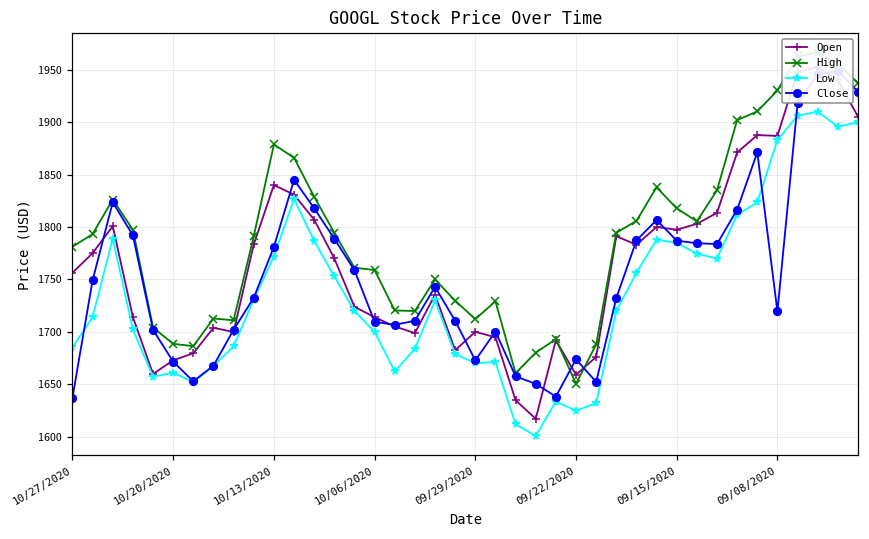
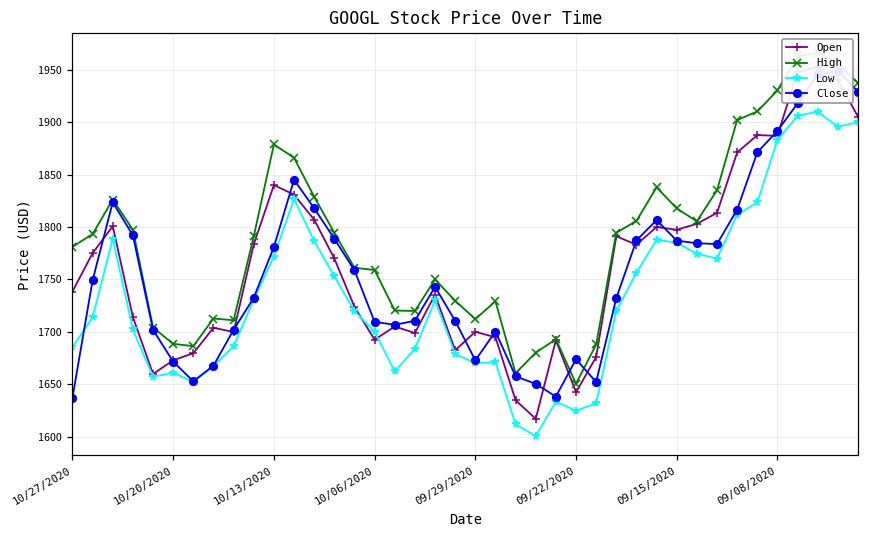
Open, 10/27/2020: 1760 -> 1740
Open, 10/06/2020: 1710 -> 1690
Open, 09/22/2020: 1660 -> 1640
Close, 09/08/2020: 1720 -> 1890
